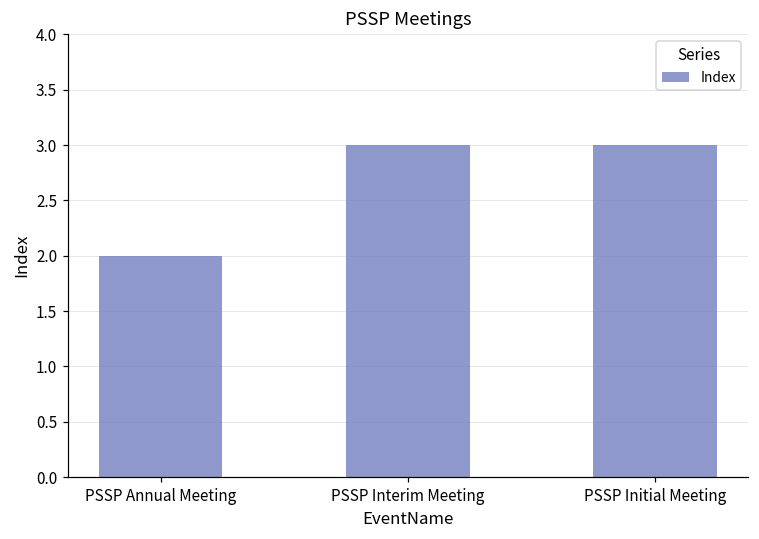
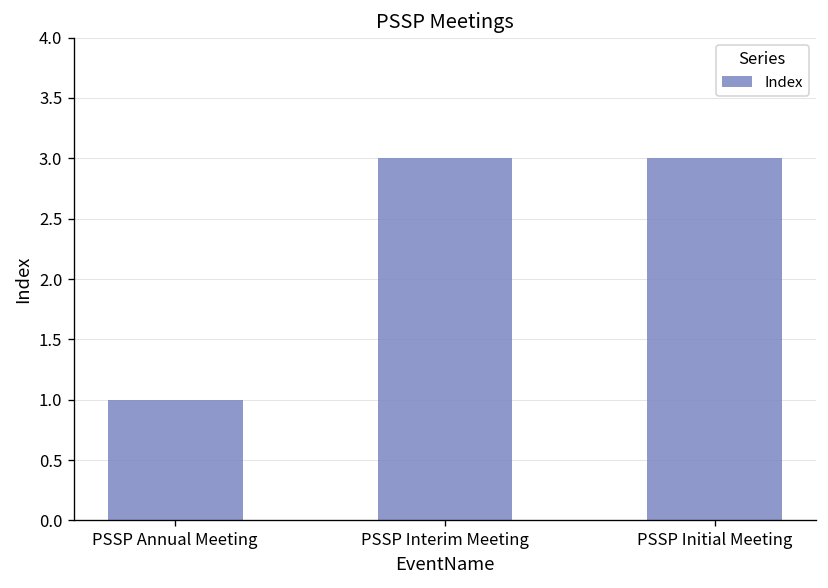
PSSP Annual Meeting: 2 -> 1
